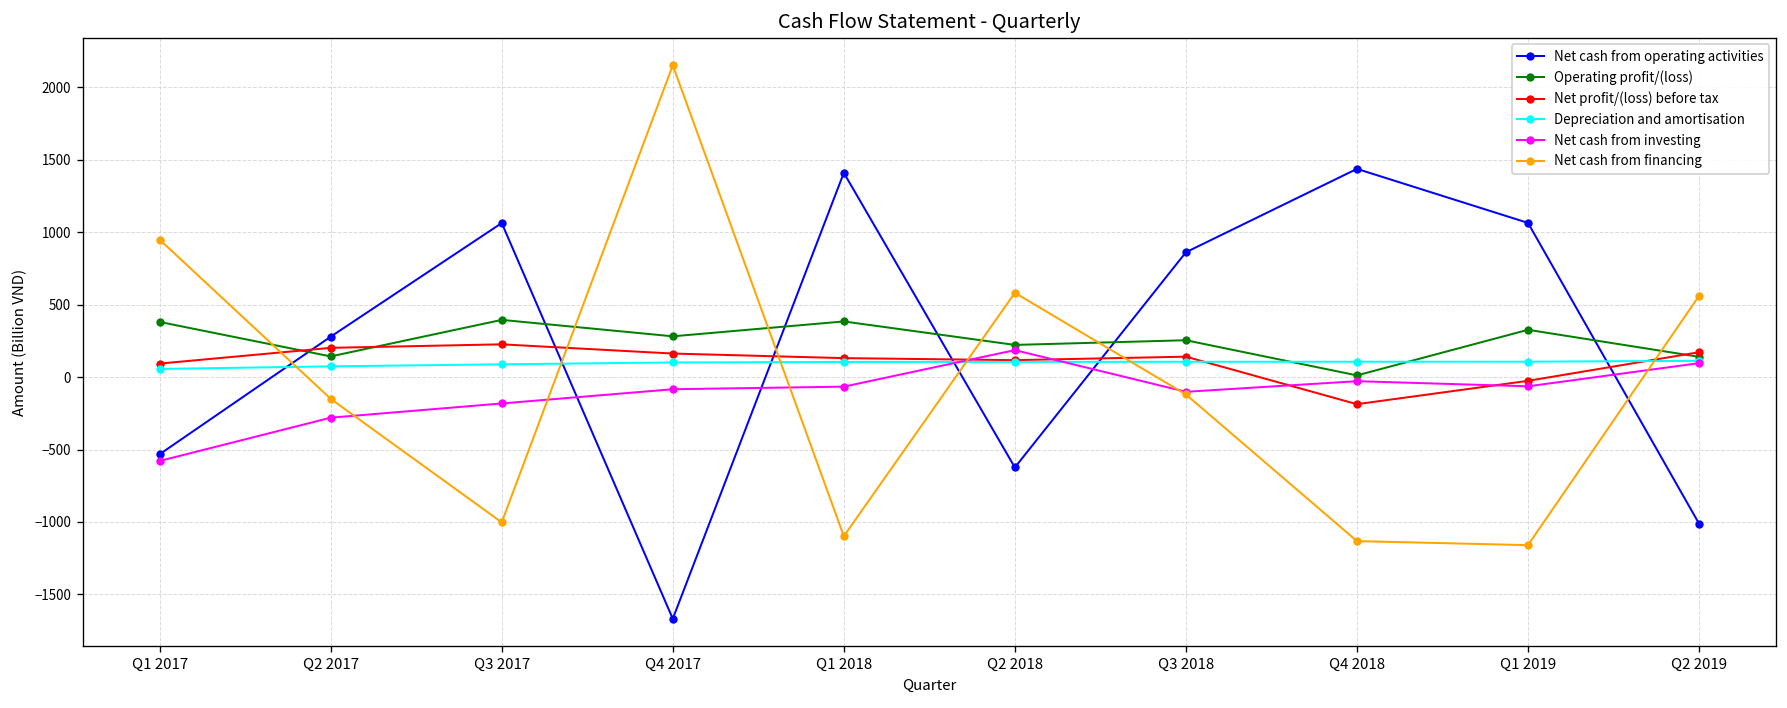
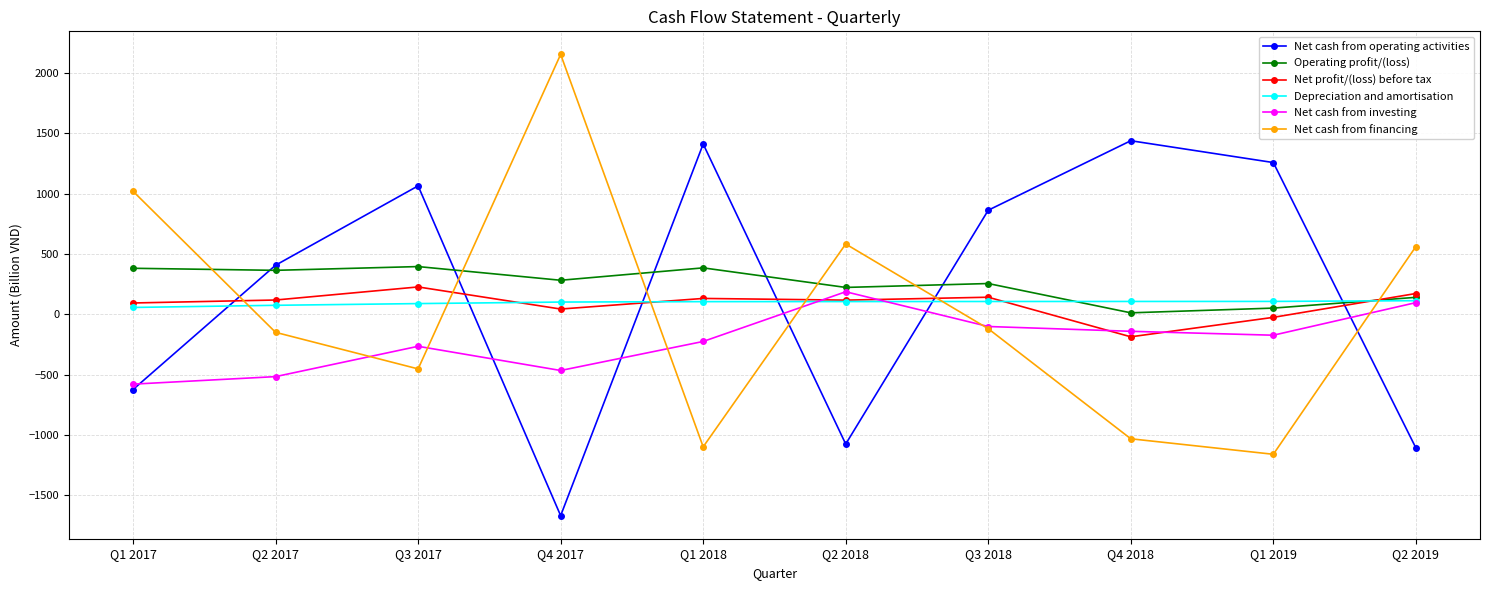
Net cash from operating activities, Q1 2017: -530 -> -620
Net cash from financing, Q1 2017: 950 -> 1020
Net cash from operating activities, Q2 2017: 280 -> 410
Operating profit/(loss), Q2 2017: 140 -> 360
Net profit/(loss) before tax, Q2 2017: 200 -> 120
Net cash from investing, Q2 2017: -280 -> -520
Net cash from investing, Q3 2017: -180 -> -270
Net cash from financing, Q3 2017: -1000 -> -450
Net profit/(loss) before tax, Q4 2017: 160 -> 40
Net cash from investing, Q4 2017: -80 -> -470
Net cash from investing, Q1 2018: -70 -> -230
Net cash from operating activities, Q2 2018: -620 -> -1080
Net cash from investing, Q4 2018: -30 -> -140
Net cash from financing, Q4 2018: -1130 -> -1030
Net cash from operating activities, Q1 2019: 1060 -> 1260
Operating profit/(loss), Q1 2019: 330 -> 50
Net cash from investing, Q1 2019: -60 -> -170
Net cash from operating activities, Q2 2019: -1010 -> -1110
